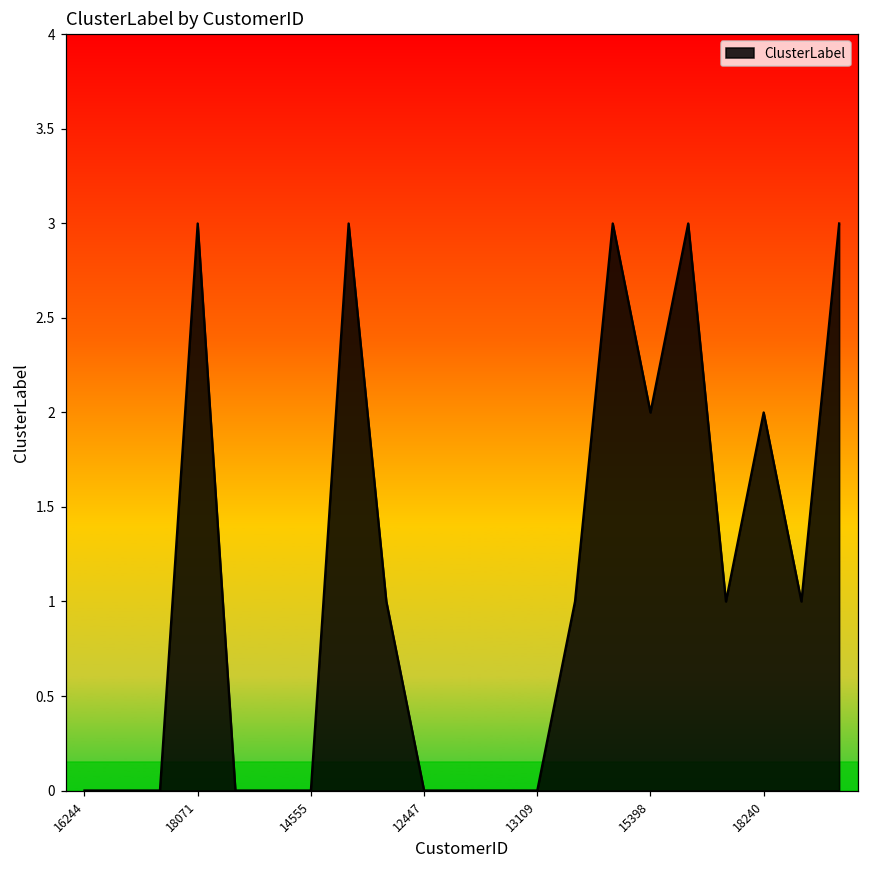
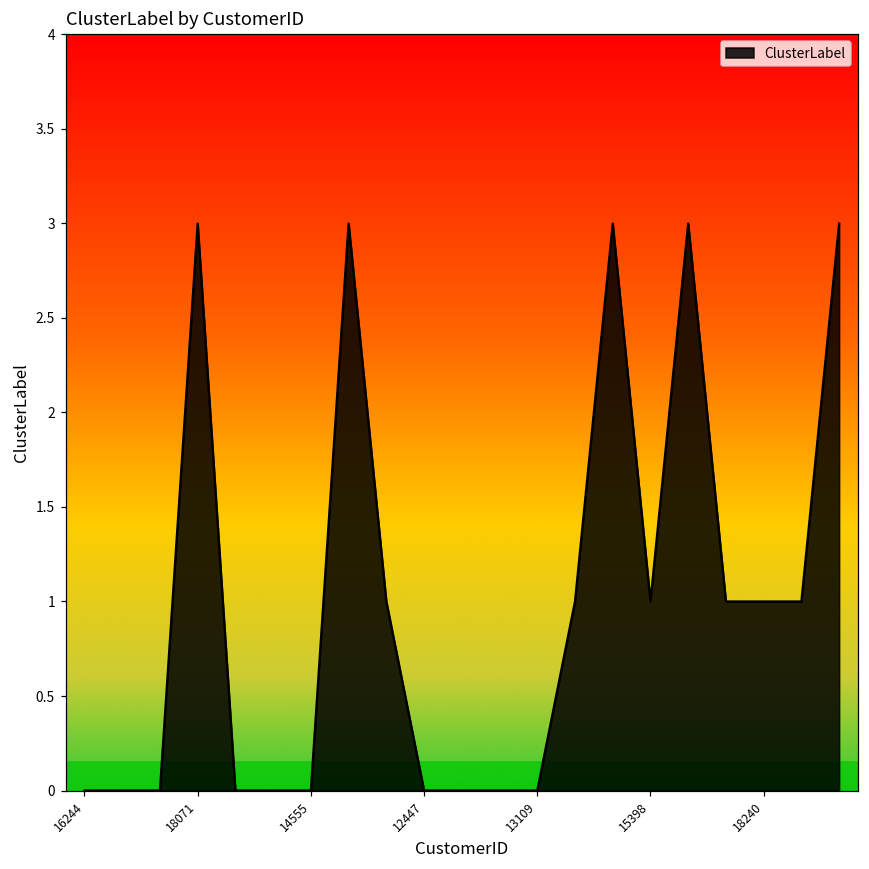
15398: 2 -> 1
18240: 2 -> 1
